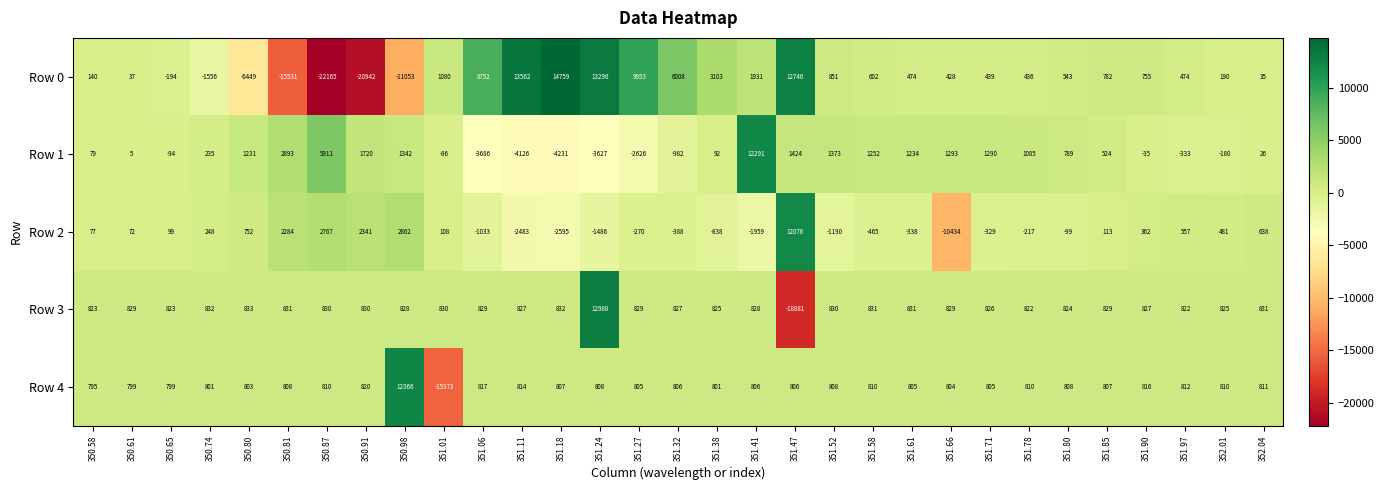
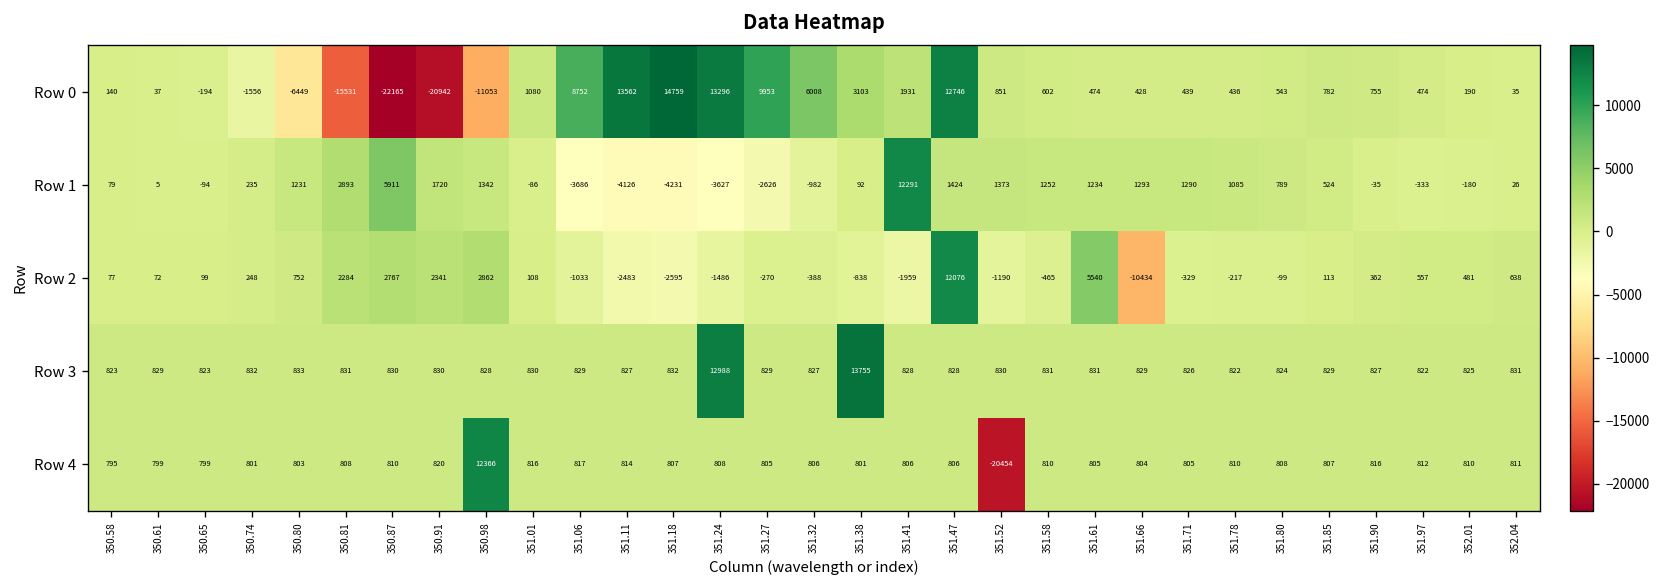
Row 2, 351.61: -338 -> 5540
Row 3, 351.38: 825 -> 13755
Row 3, 351.47: -18881 -> 828
Row 4, 351.01: -15373 -> 816
Row 4, 351.52: 808 -> -20454
